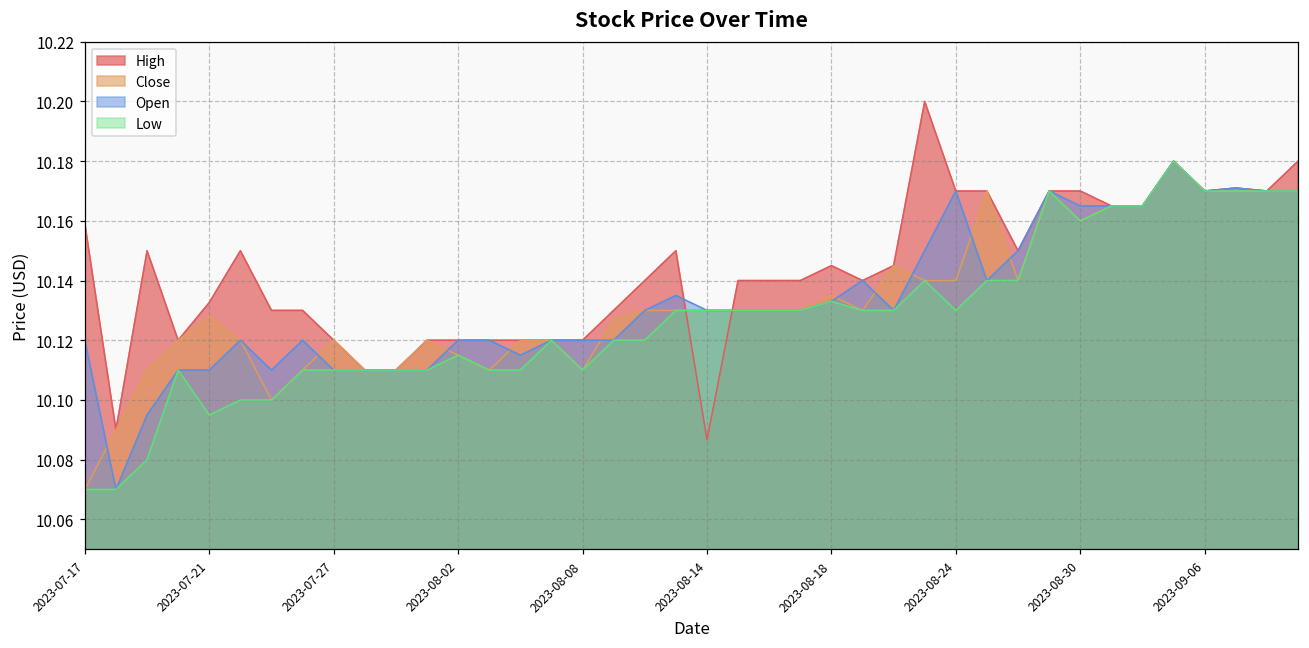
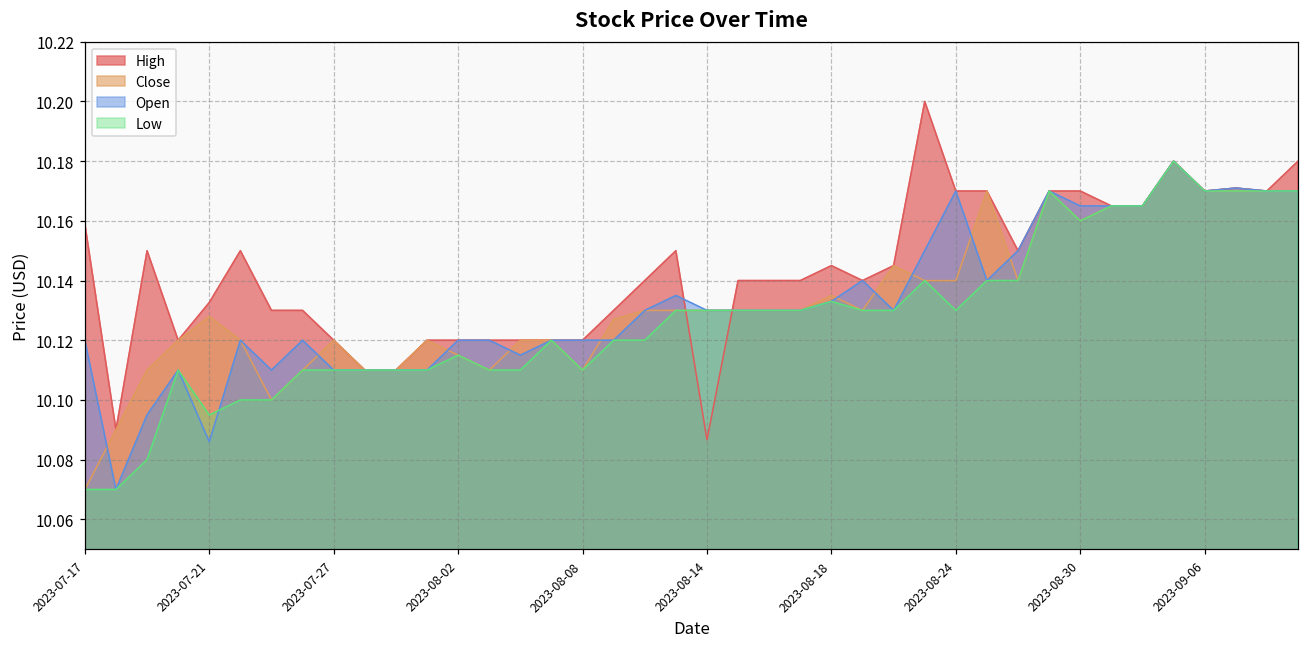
Open, 2023-07-21: 10.110 -> 10.086
